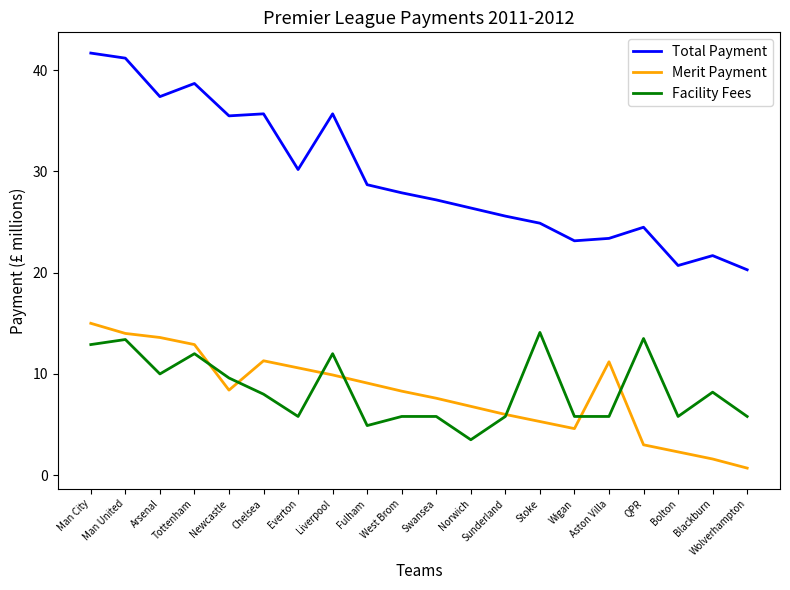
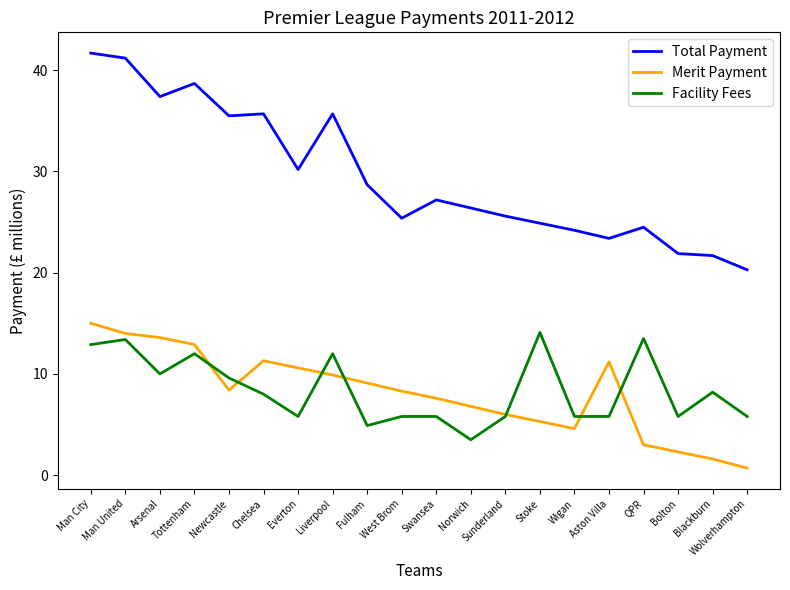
Total Payment, West Brom: 27.9 -> 25.4
Total Payment, Wigan: 23.1 -> 24.2
Total Payment, Bolton: 20.7 -> 21.9
